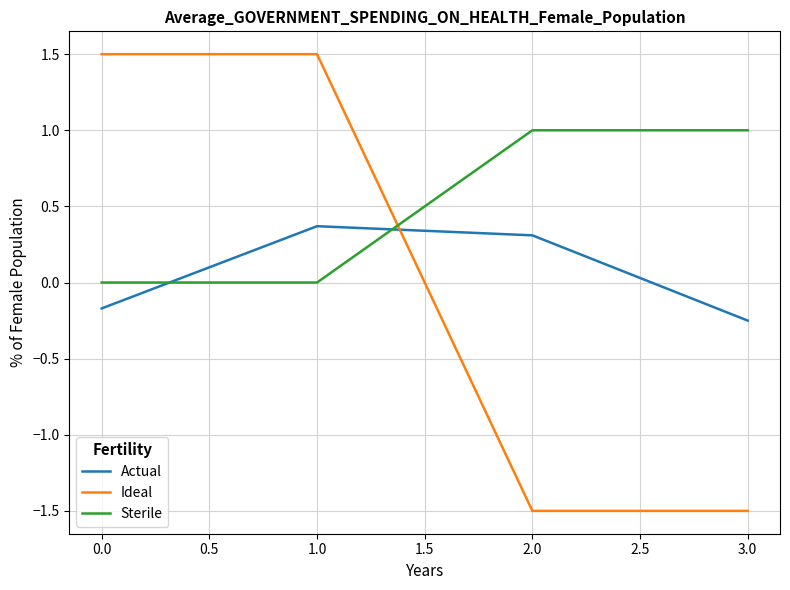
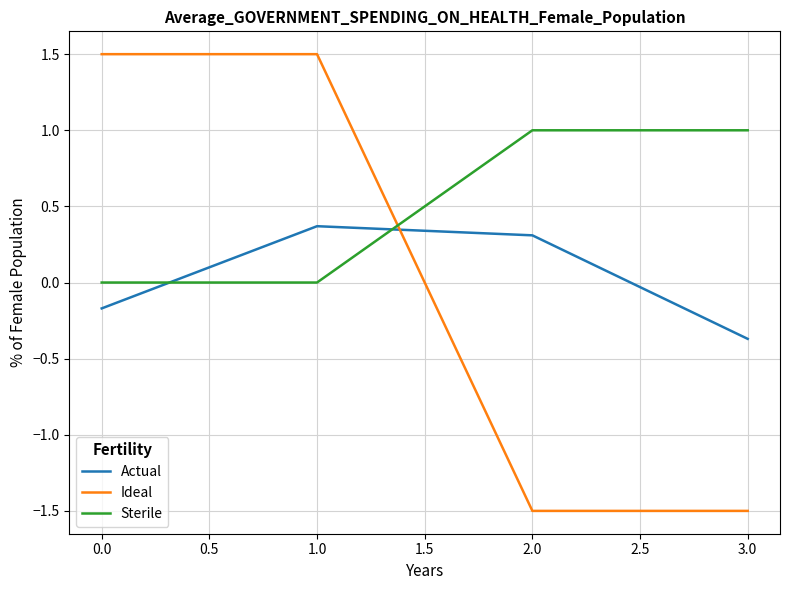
Actual, 3.0: -0.25 -> -0.37
